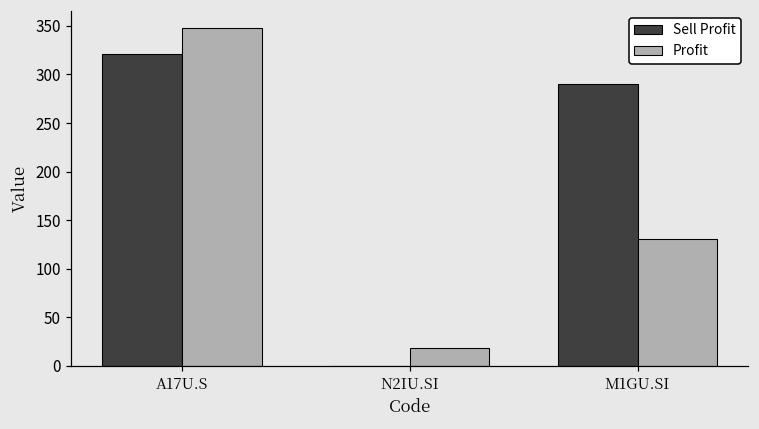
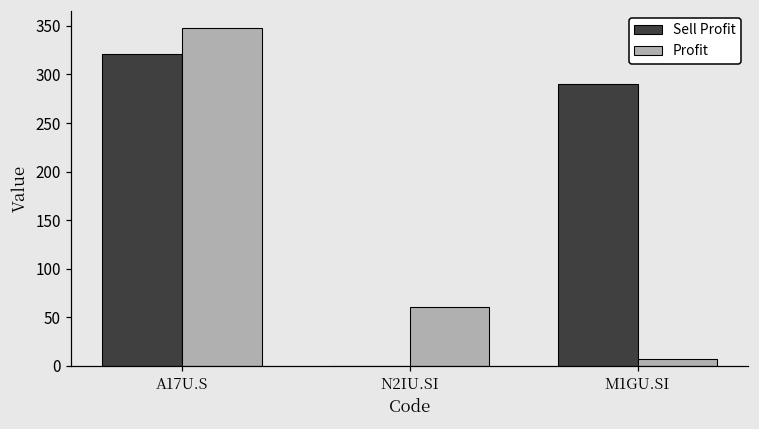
Profit, N2IU.SI: 20 -> 60
Profit, M1GU.SI: 130 -> 10
